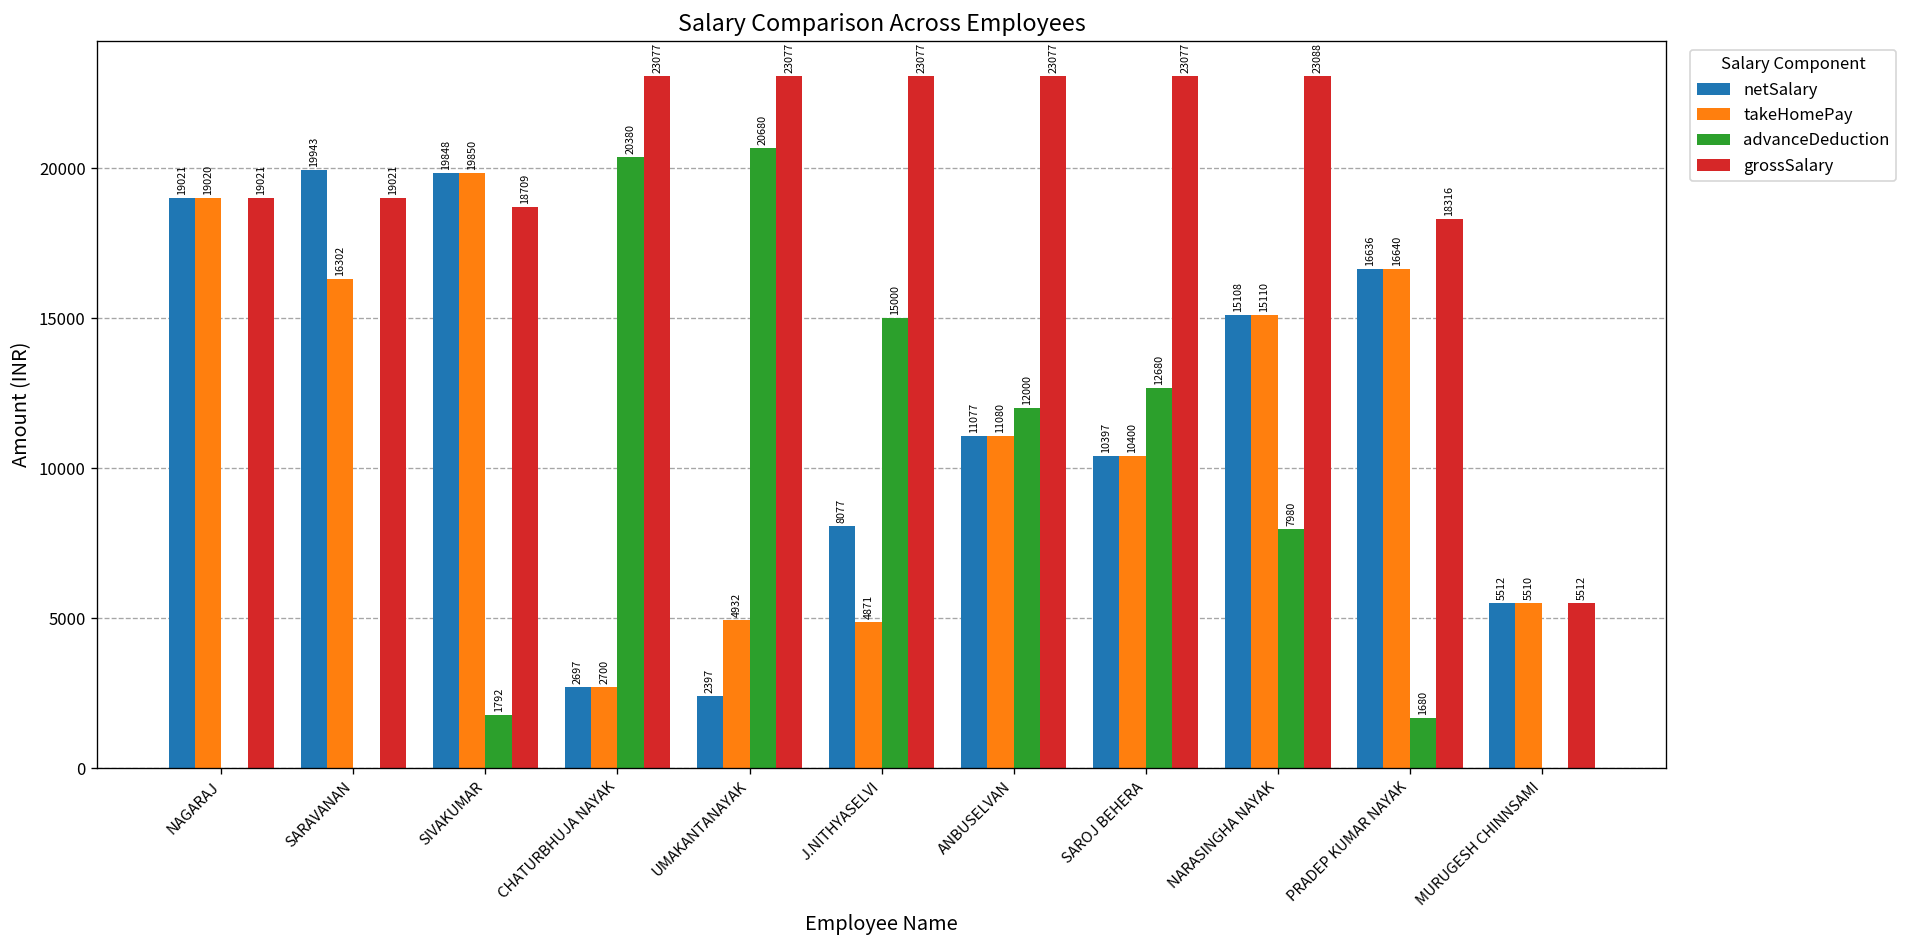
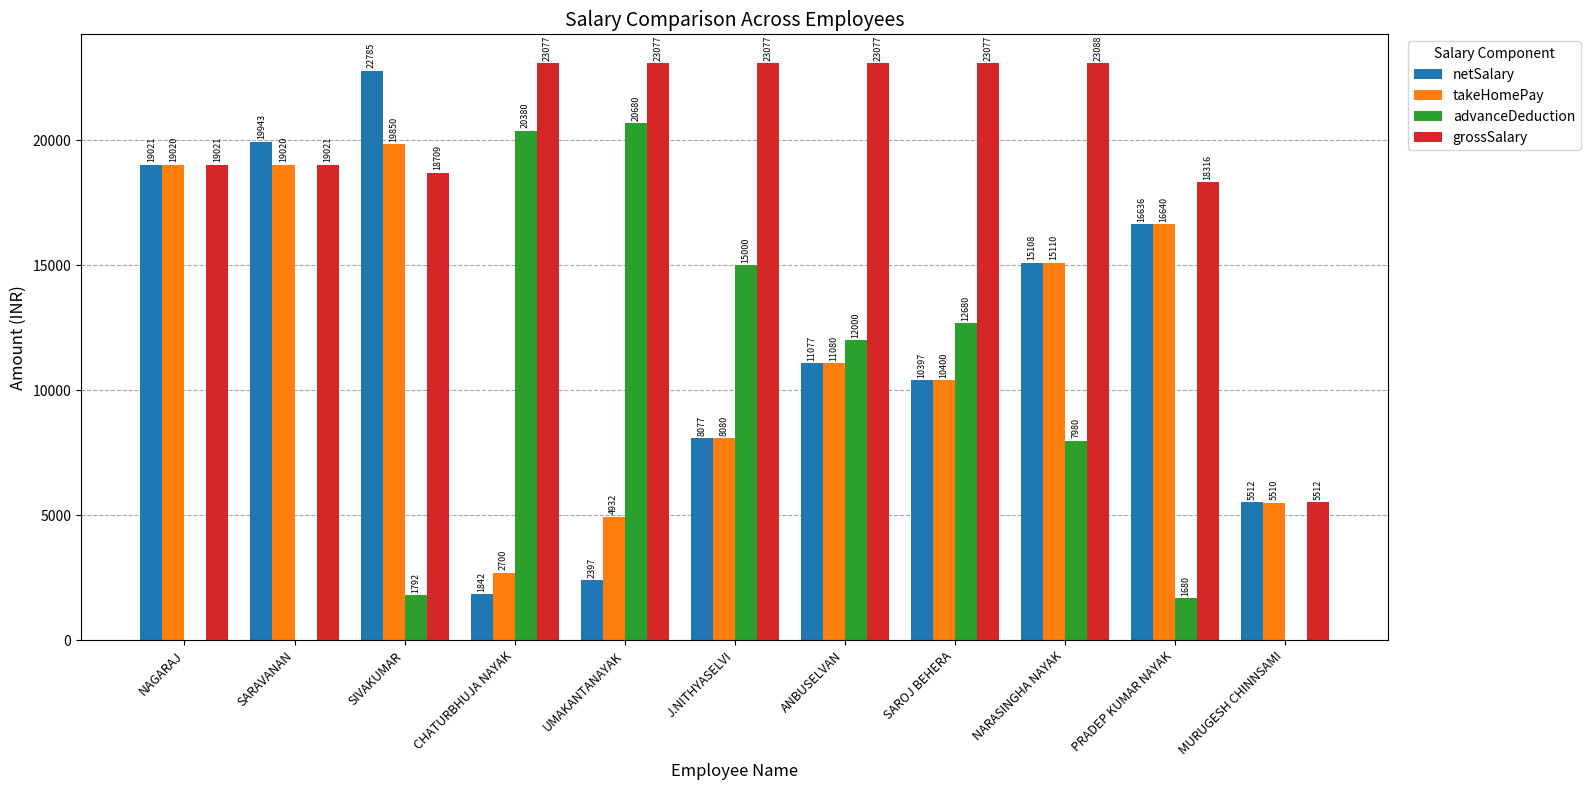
takeHomePay, SARAVANAN: 16302 -> 19020
netSalary, SIVAKUMAR: 19848 -> 22785
netSalary, CHATURBHUJA NAYAK: 2697 -> 1842
takeHomePay, J.NITHYASELVI: 4871 -> 8080
